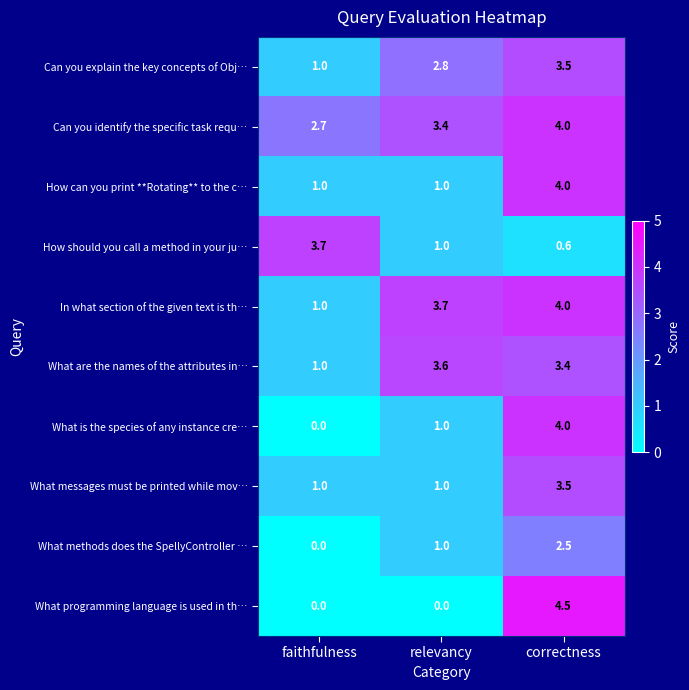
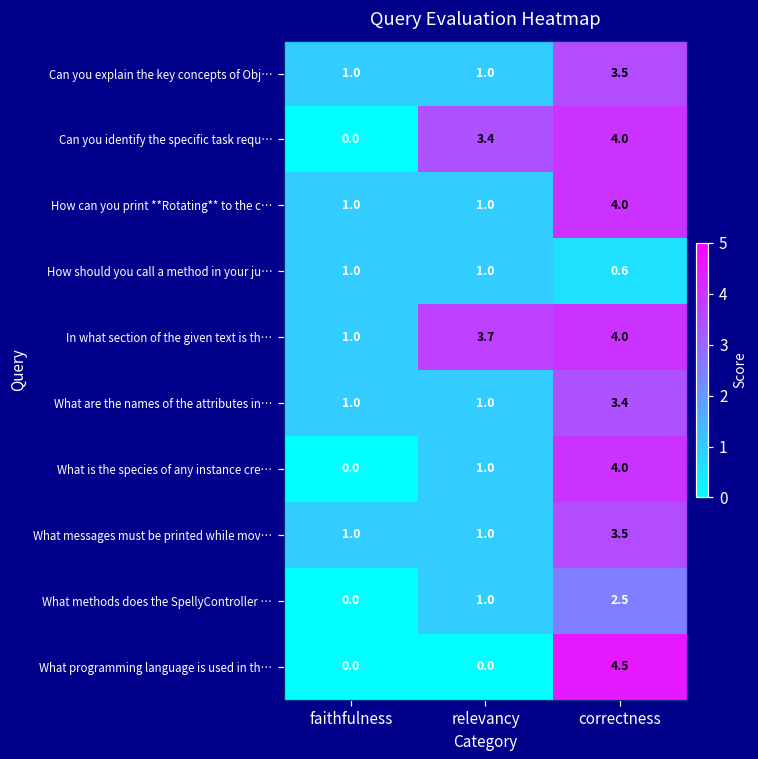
Can you explain the key concepts of Obj…, relevancy: 2.8 -> 1.0
Can you identify the specific task requ…, faithfulness: 2.7 -> 0.0
How should you call a method in your ju…, faithfulness: 3.7 -> 1.0
What are the names of the attributes in…, relevancy: 3.6 -> 1.0
